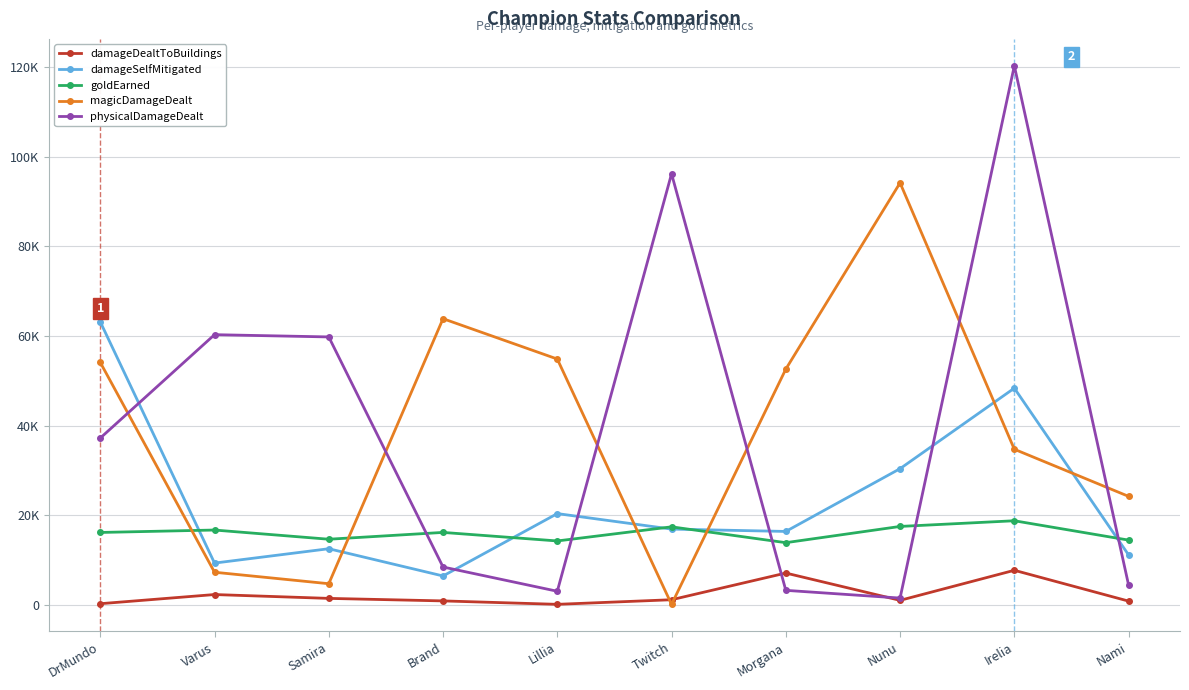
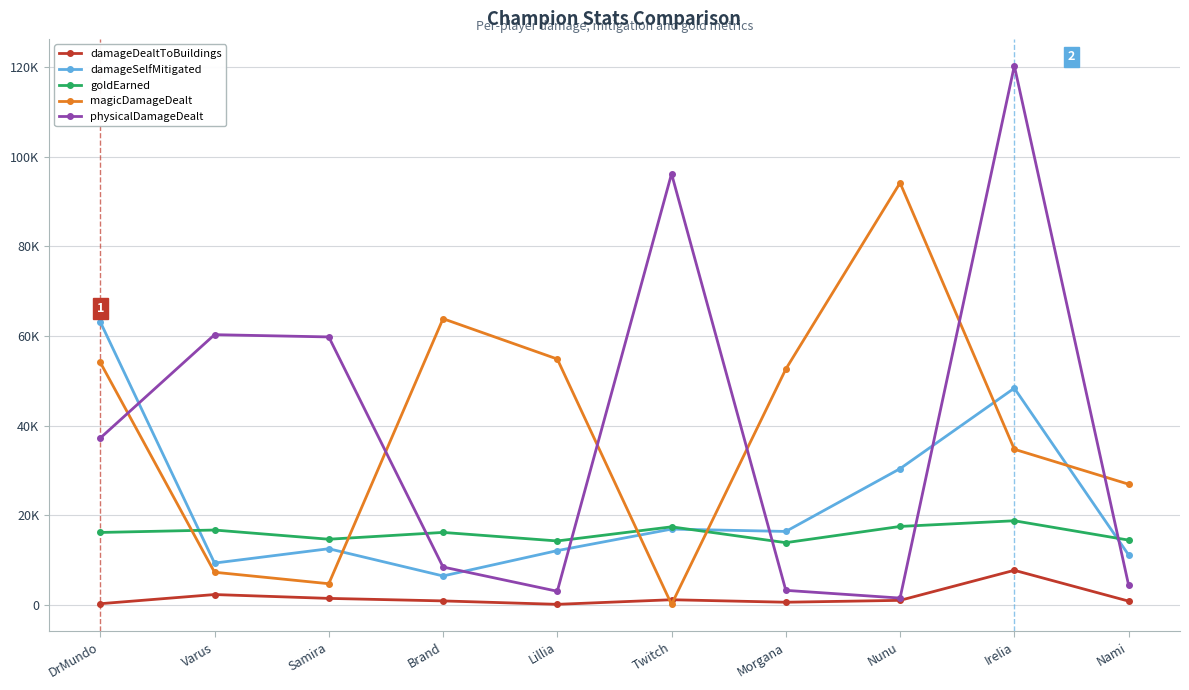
damageSelfMitigated, Lillia: 20000 -> 12000
damageDealtToBuildings, Morgana: 7000 -> 1000
magicDamageDealt, Nami: 24000 -> 27000
